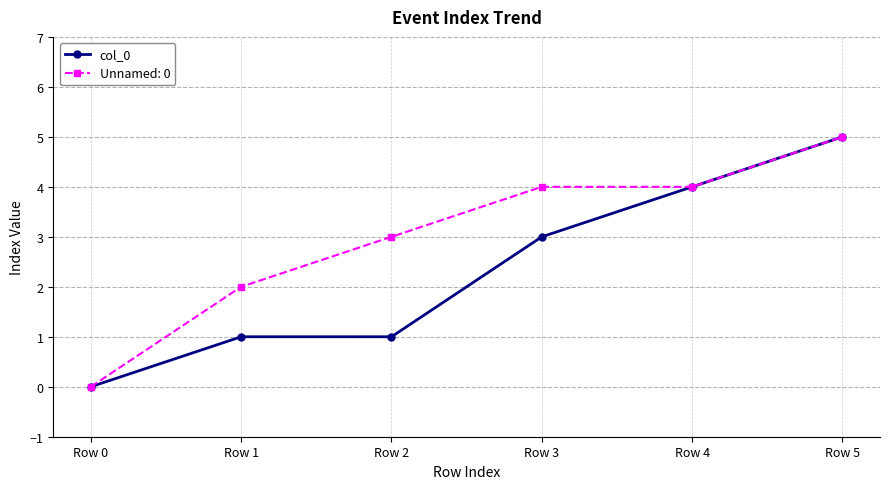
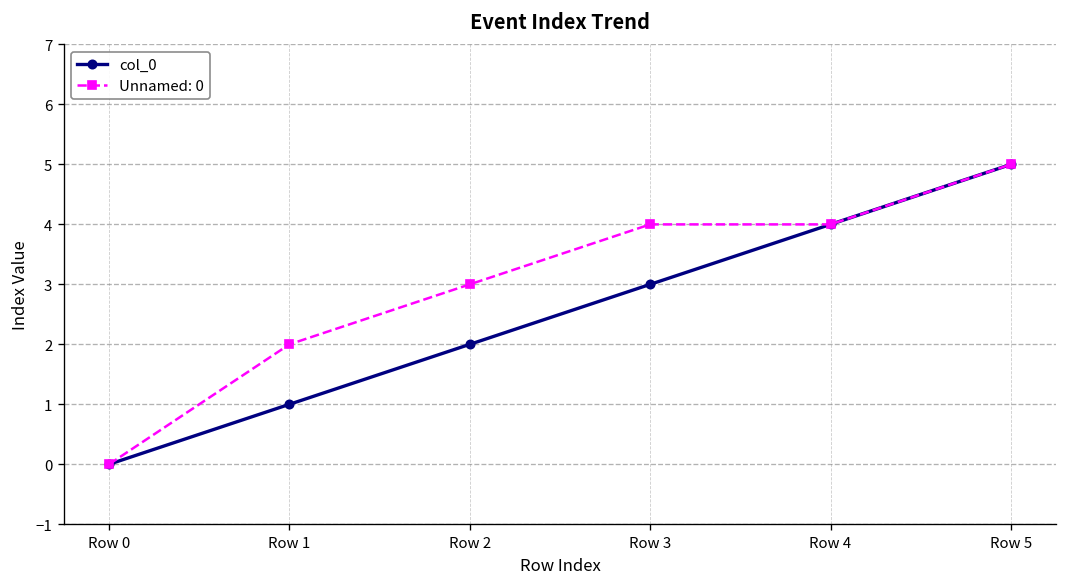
col_0, Row 2: 1 -> 2
